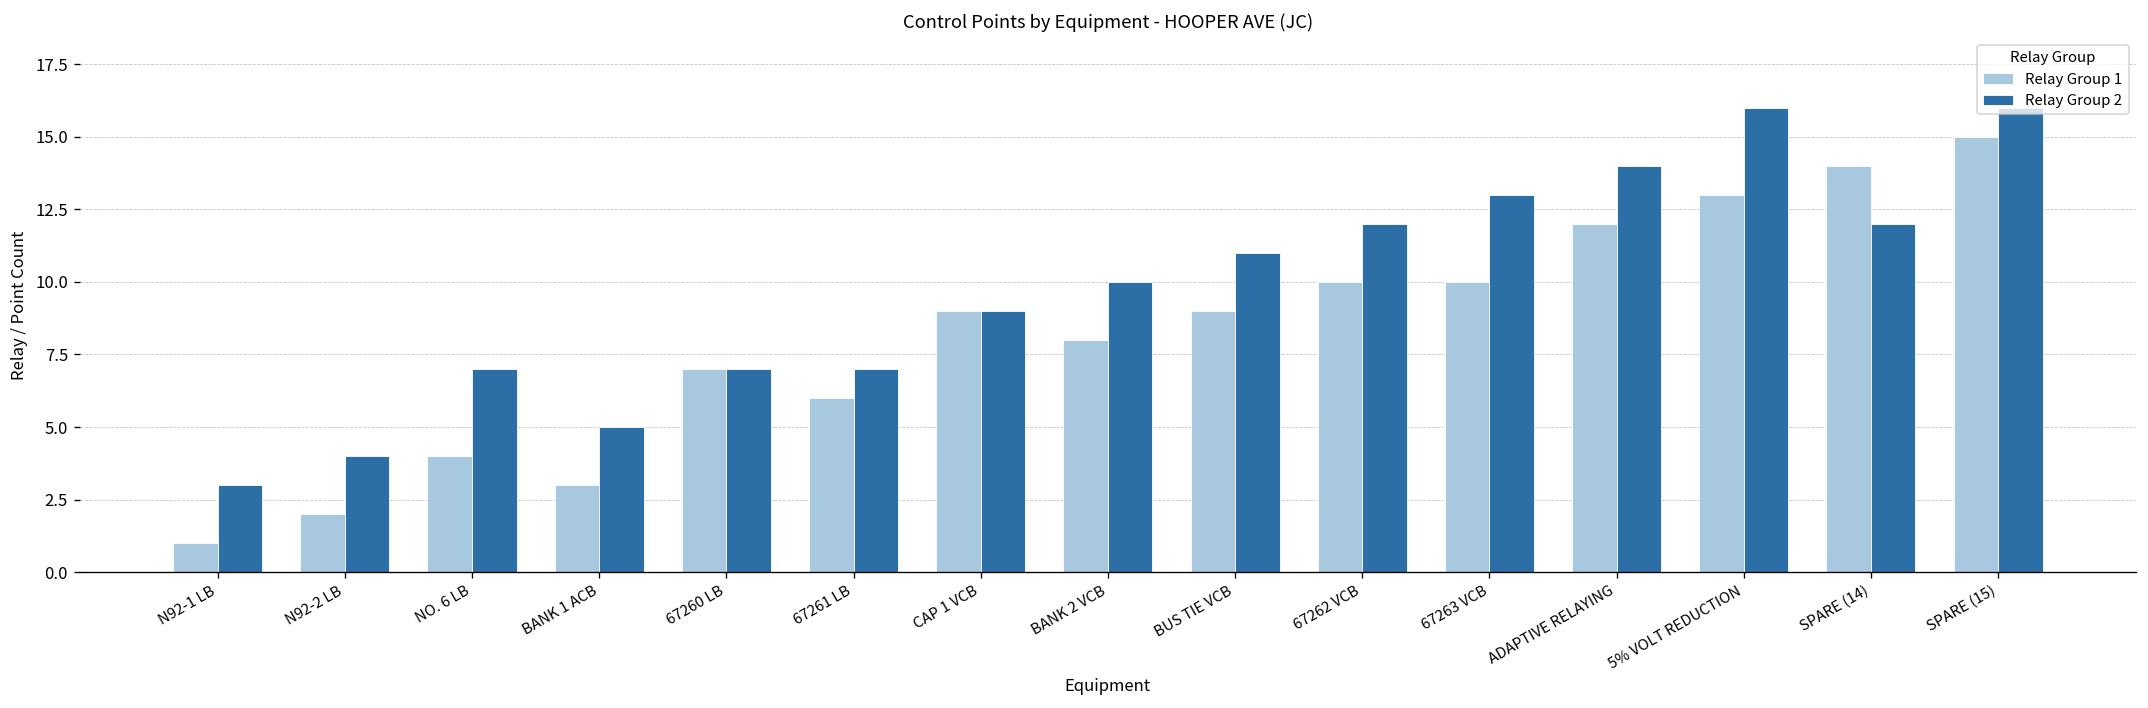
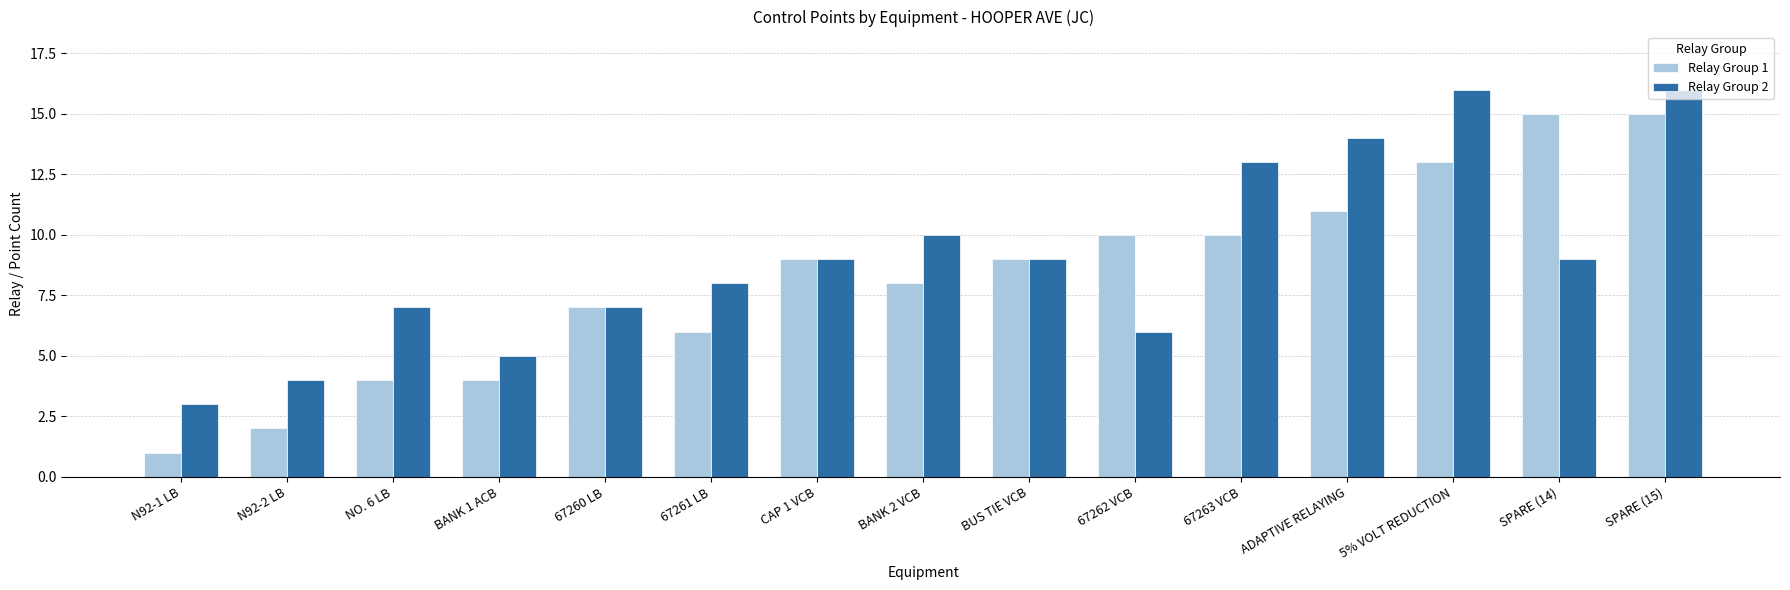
Relay Group 1, BANK 1 ACB: 3 -> 4
Relay Group 2, 67261 LB: 7 -> 8
Relay Group 2, BUS TIE VCB: 11 -> 9
Relay Group 2, 67262 VCB: 12 -> 6
Relay Group 1, ADAPTIVE RELAYING: 12 -> 11
Relay Group 1, SPARE (14): 14 -> 15
Relay Group 2, SPARE (14): 12 -> 9
